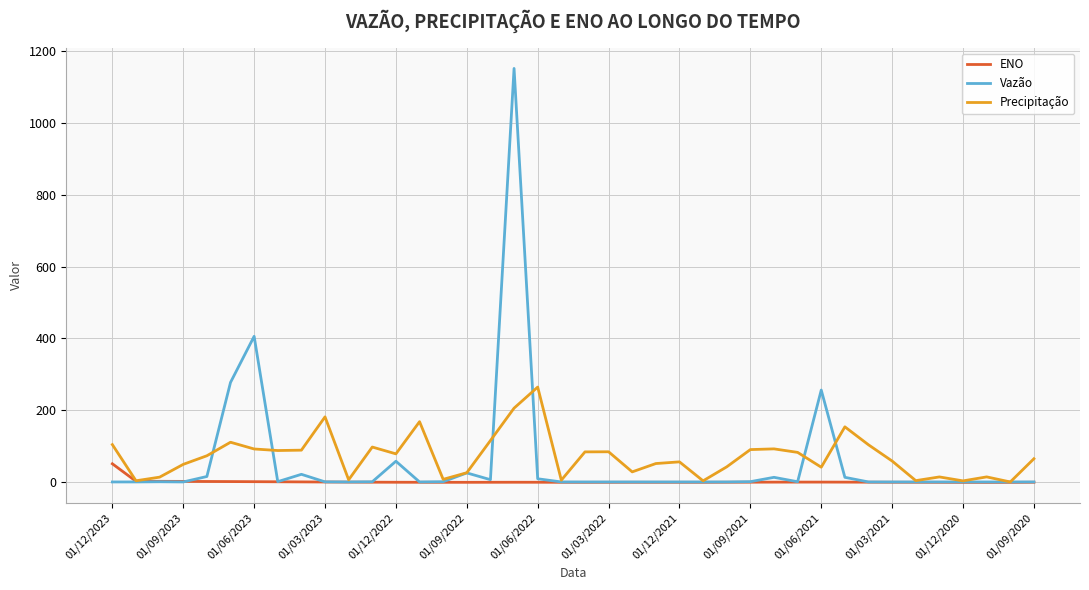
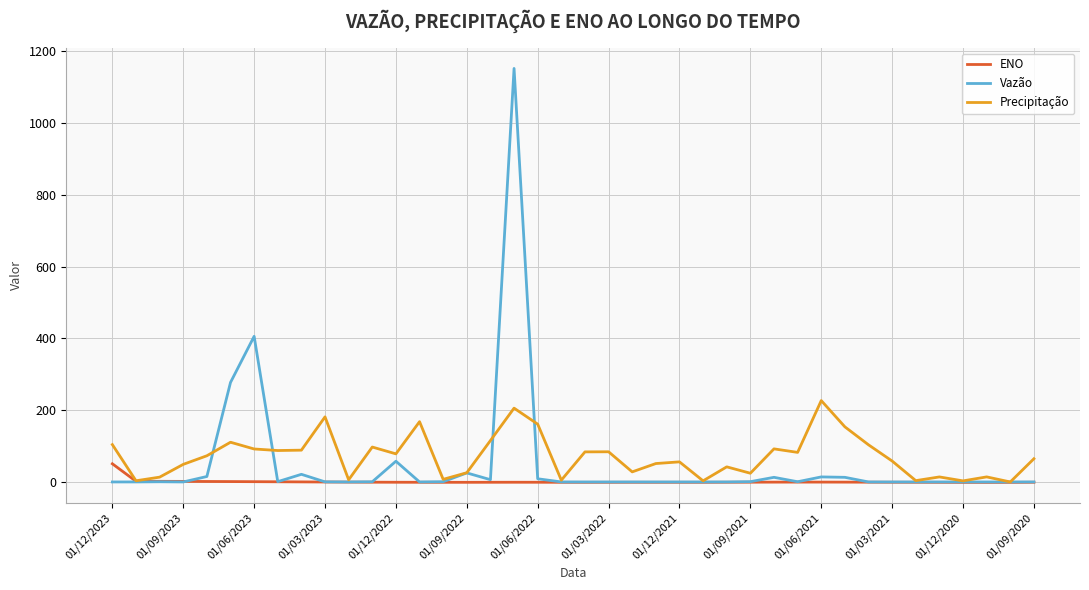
Precipitação, 01/06/2022: 260 -> 160
Precipitação, 01/09/2021: 90 -> 20
Vazão, 01/06/2021: 260 -> 10
Precipitação, 01/06/2021: 40 -> 230
